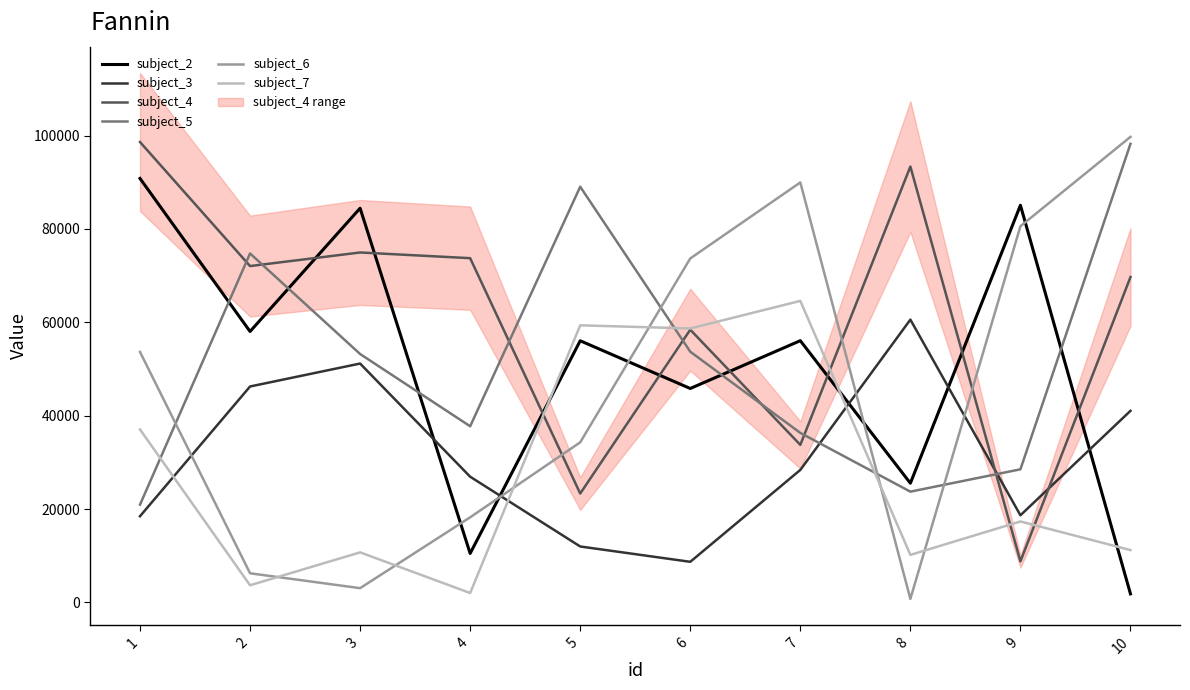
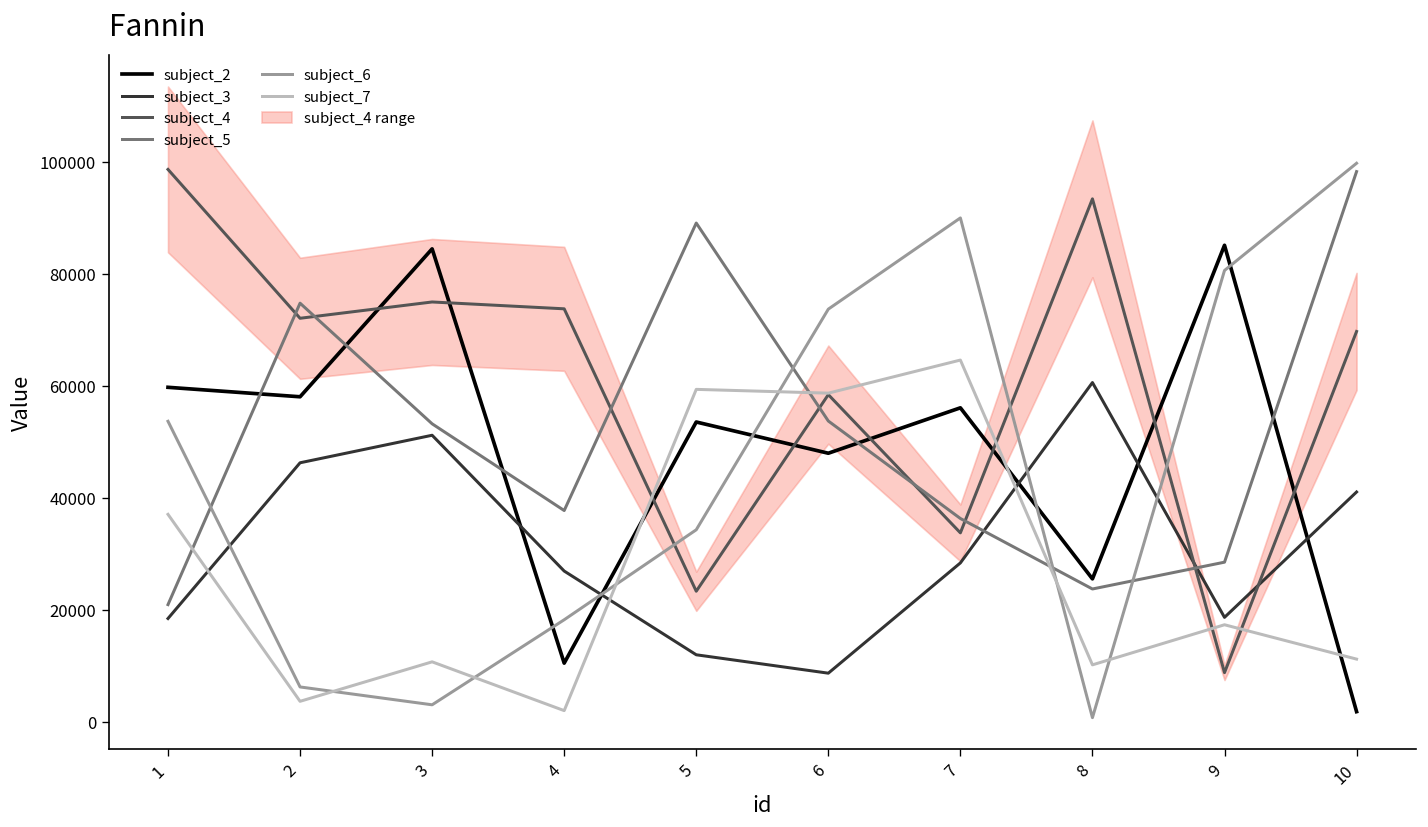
subject_2, 1: 91000 -> 60000
subject_2, 5: 56000 -> 54000
subject_2, 6: 46000 -> 48000
